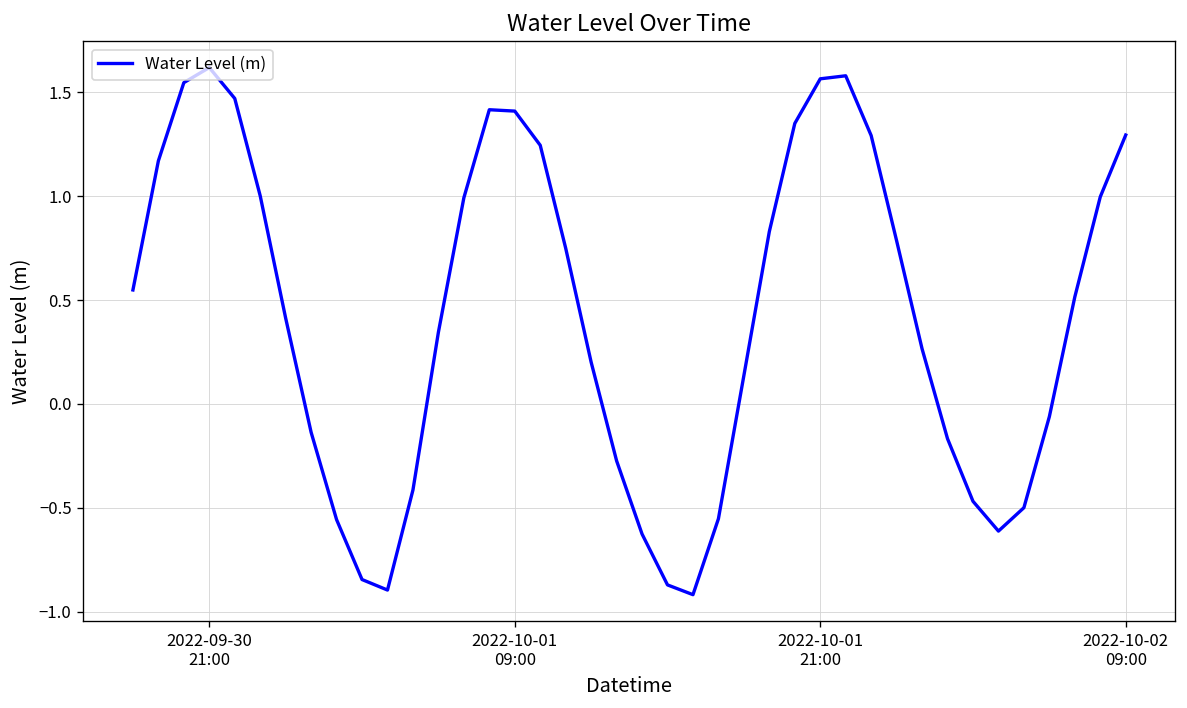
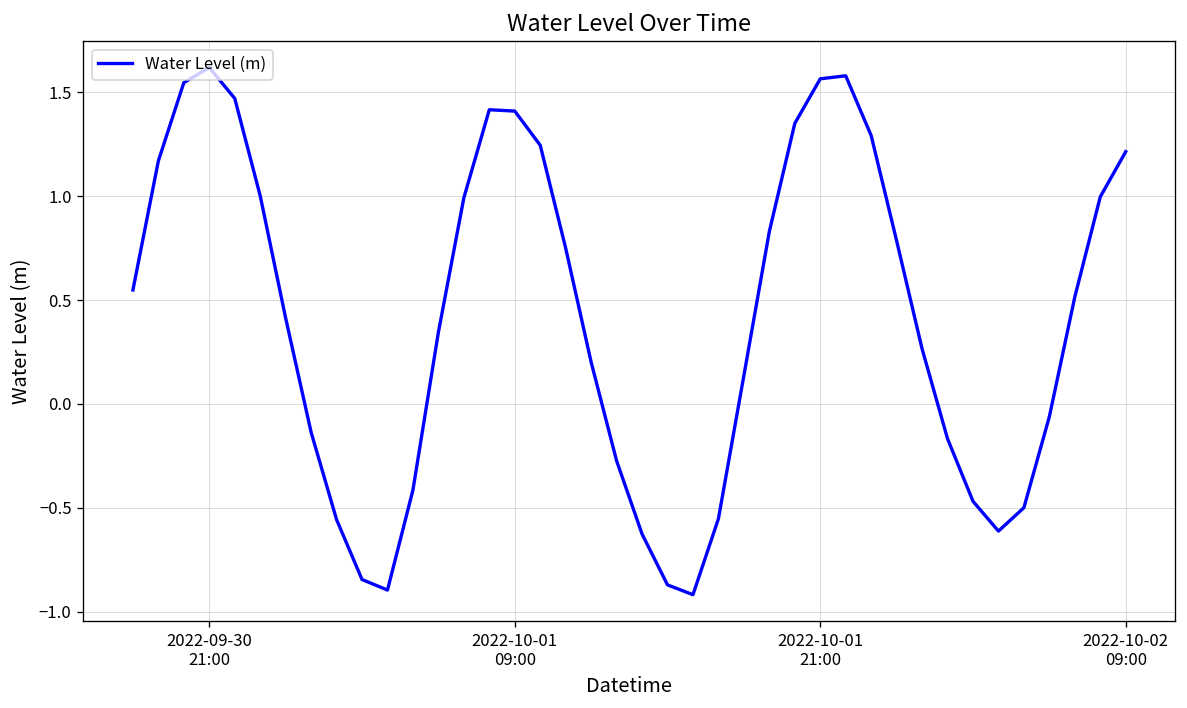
2022-10-02 09:00: 1.29 -> 1.21
